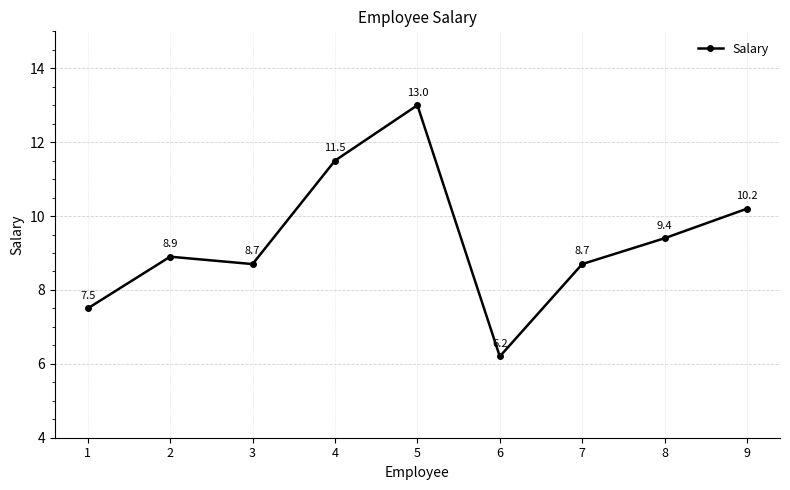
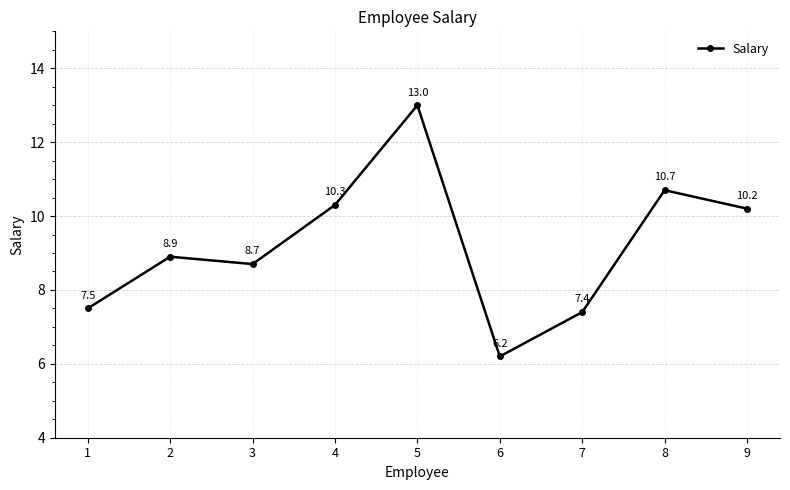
4: 11.5 -> 10.3
7: 8.7 -> 7.4
8: 9.4 -> 10.7
